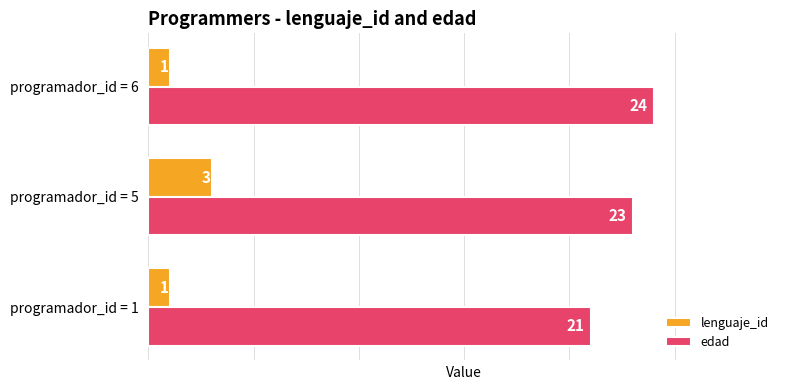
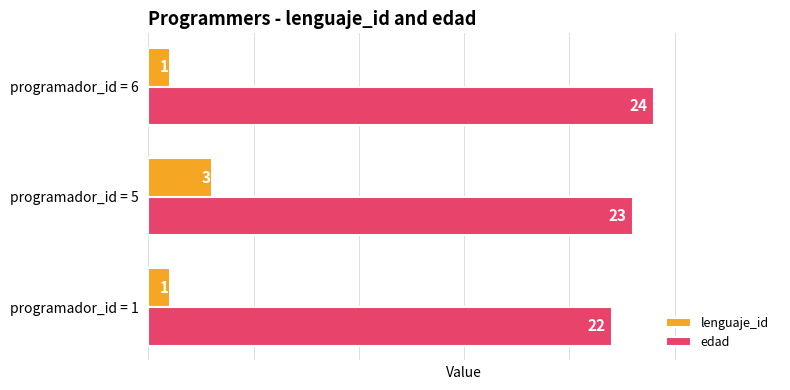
edad, programador_id = 1: 21 -> 22
